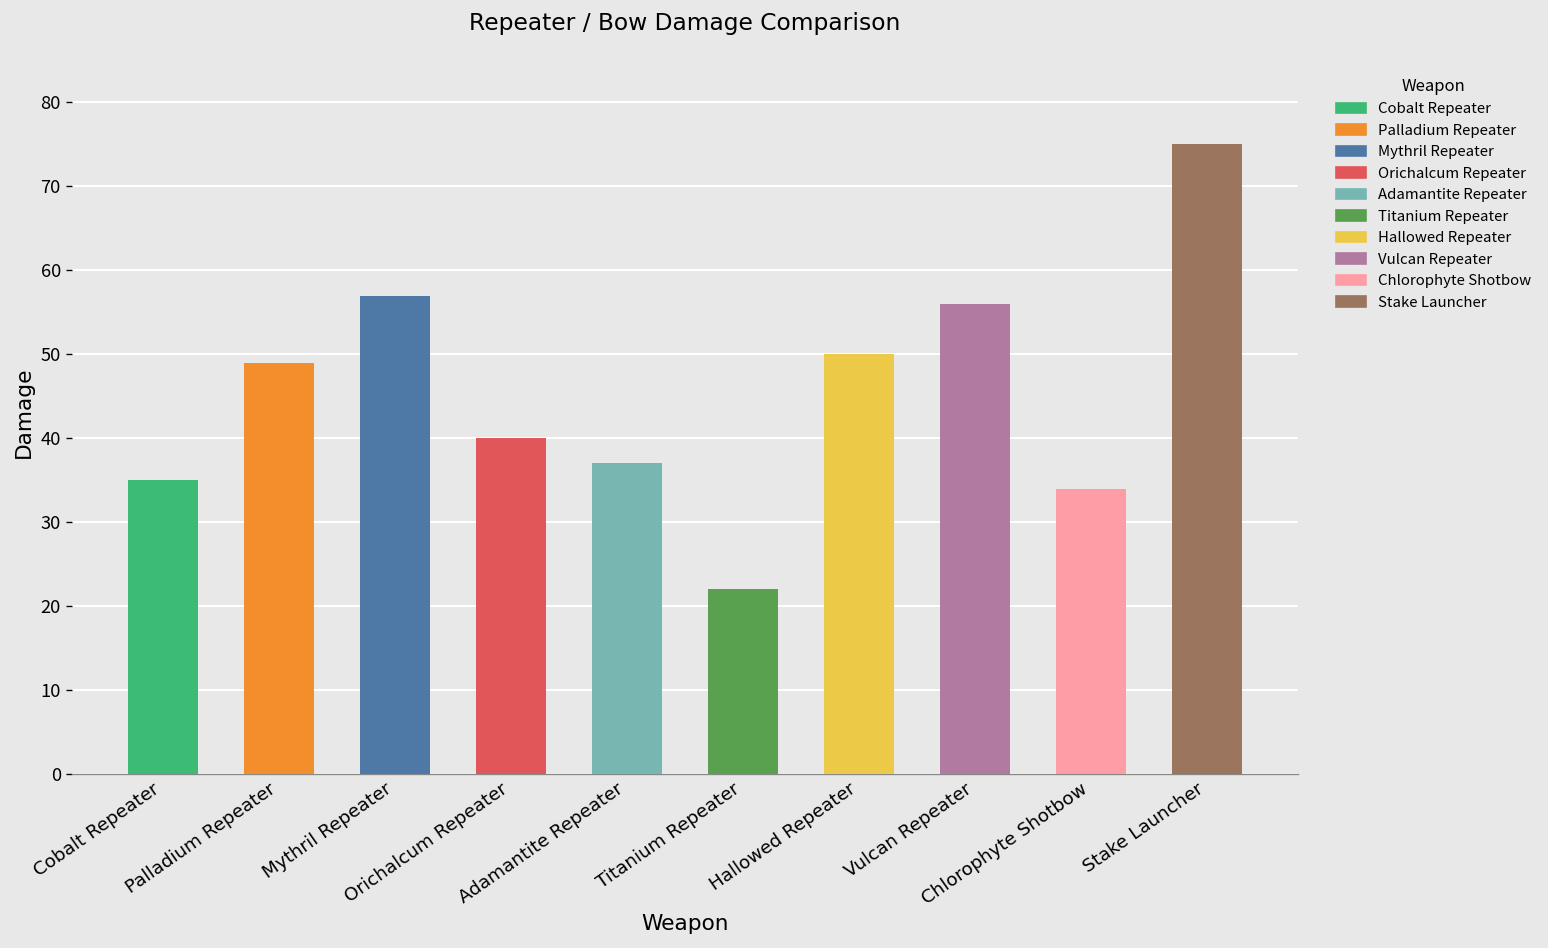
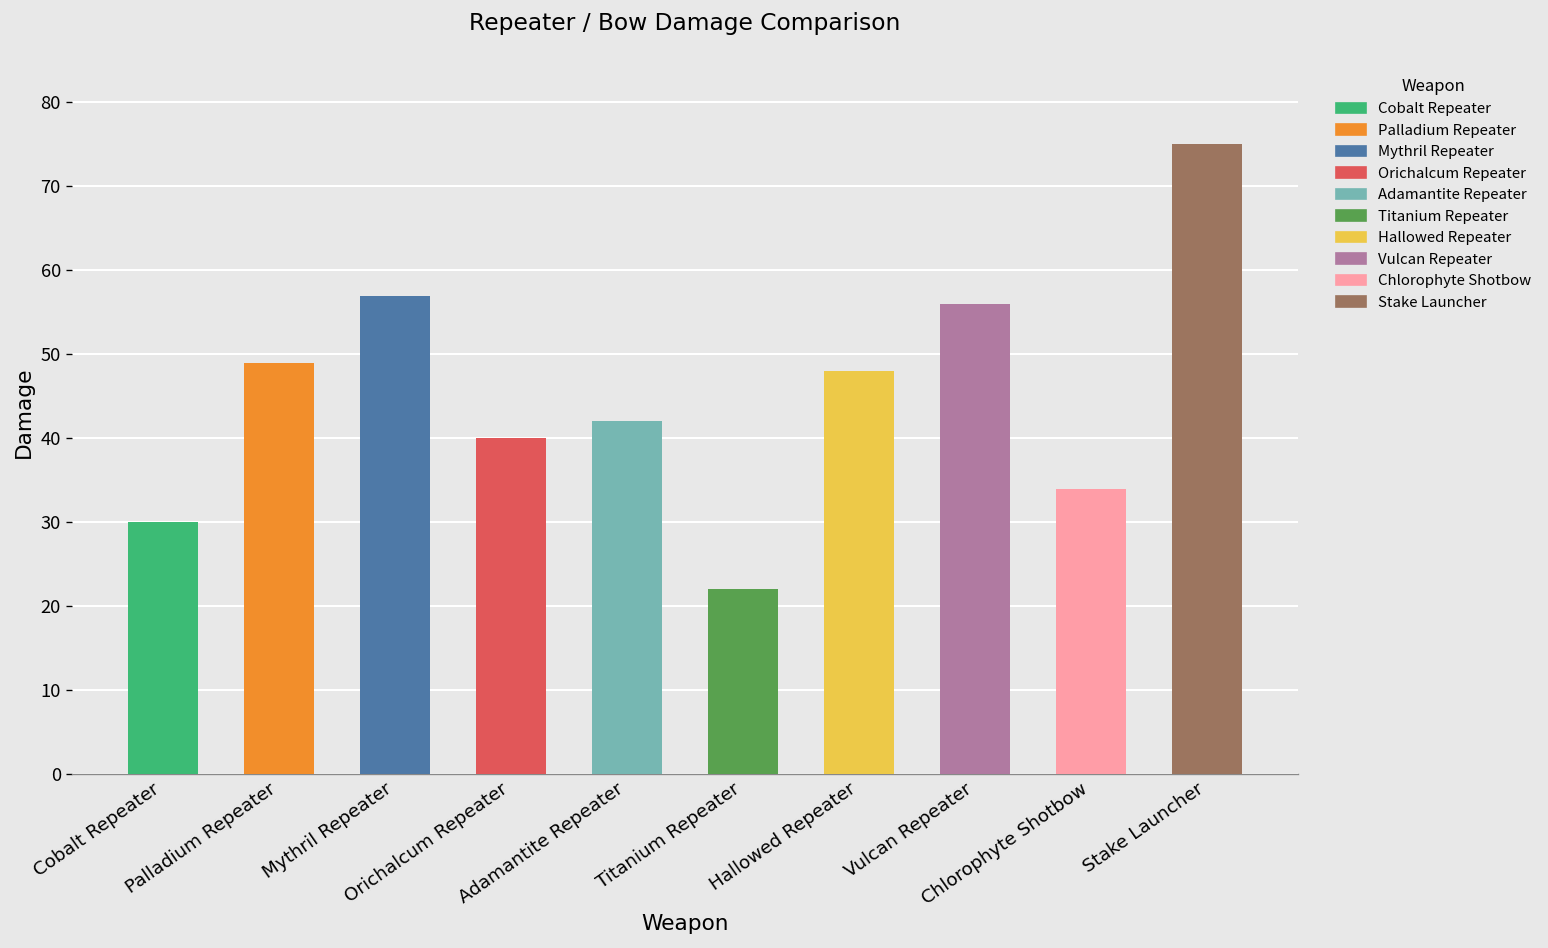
Cobalt Repeater: 35 -> 30
Adamantite Repeater: 37 -> 42
Hallowed Repeater: 50 -> 48
